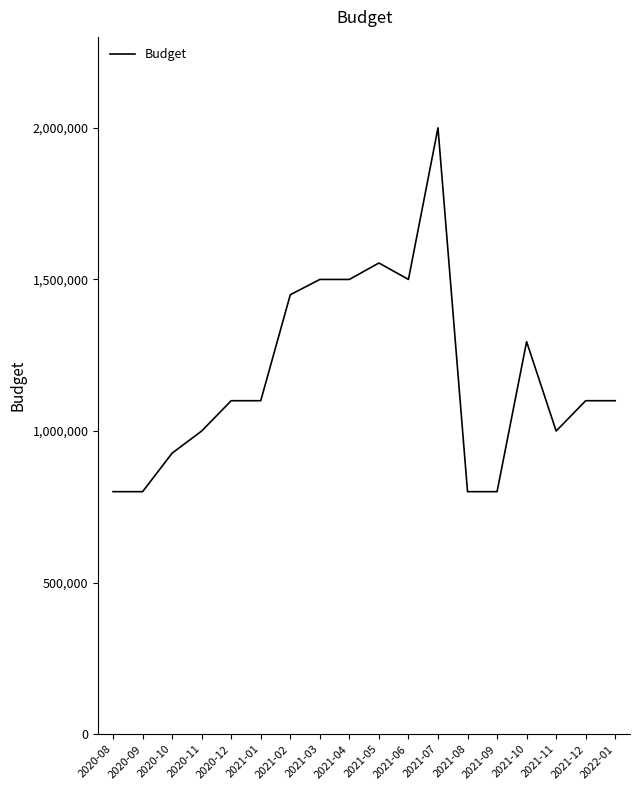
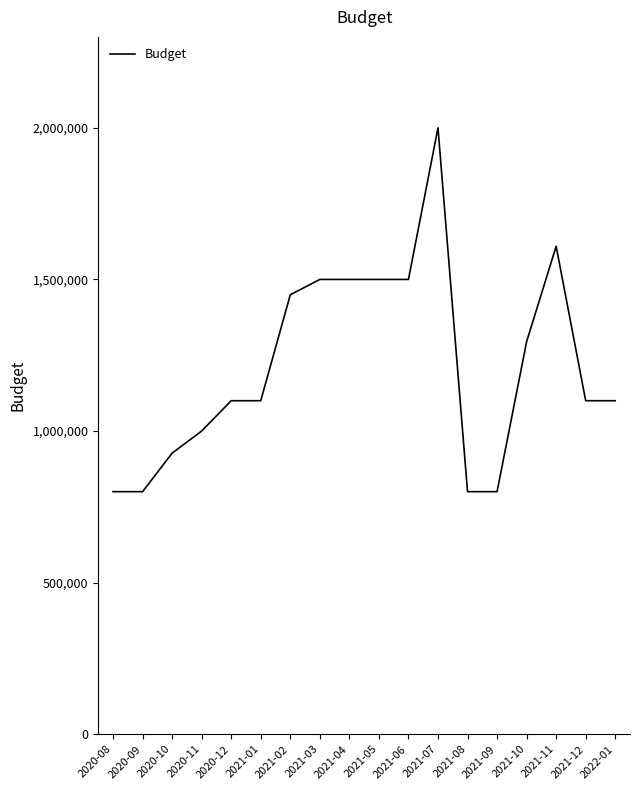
2021-05: 1,550,000 -> 1,500,000
2021-11: 1,000,000 -> 1,610,000
